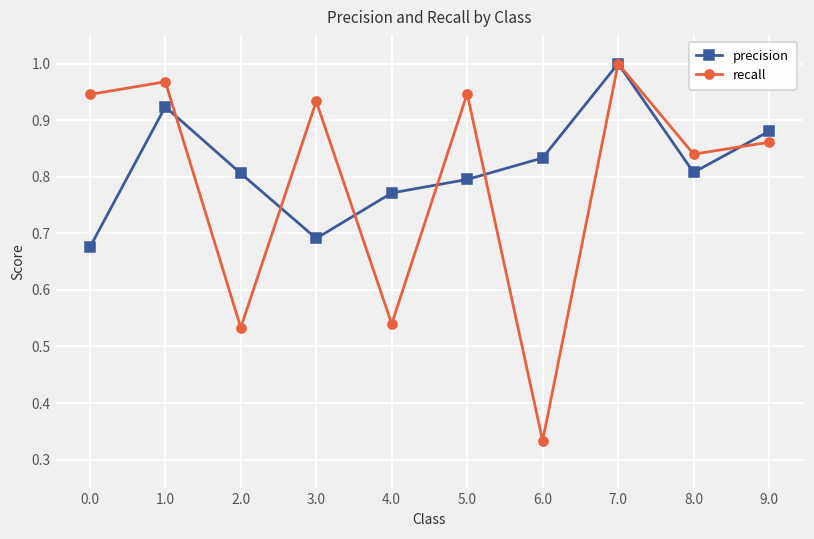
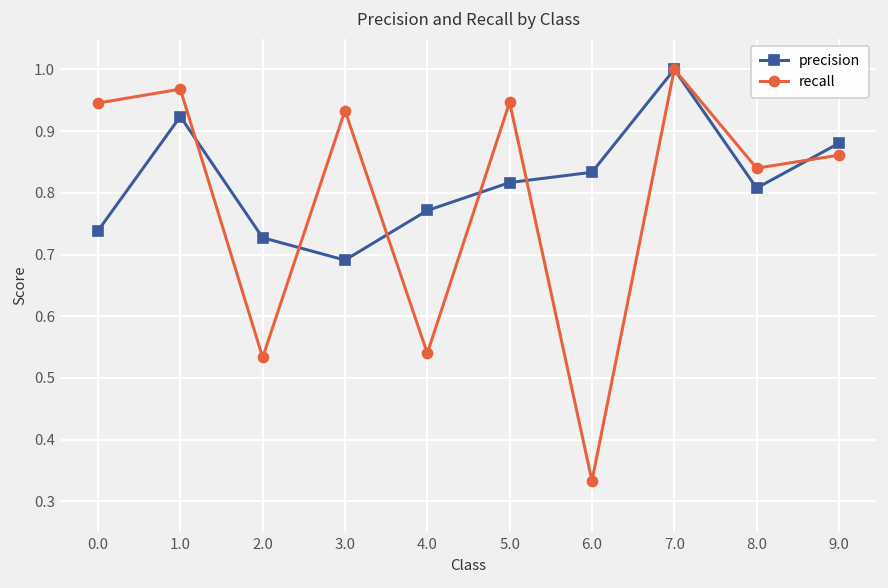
precision, 0.0: 0.68 -> 0.74
precision, 2.0: 0.81 -> 0.73
precision, 5.0: 0.80 -> 0.82
